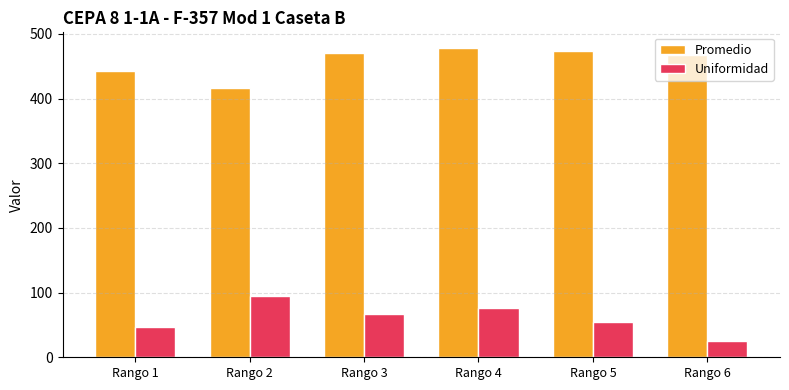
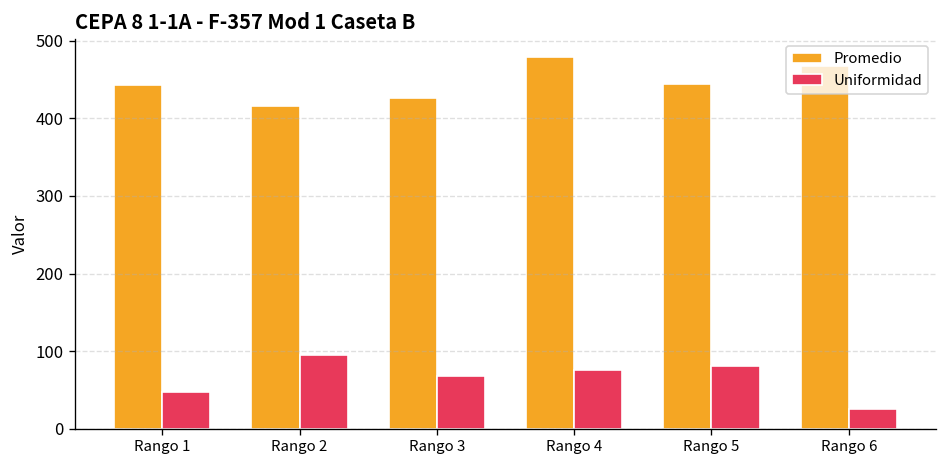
Promedio, Rango 3: 470 -> 430
Promedio, Rango 5: 470 -> 440
Uniformidad, Rango 5: 50 -> 80
